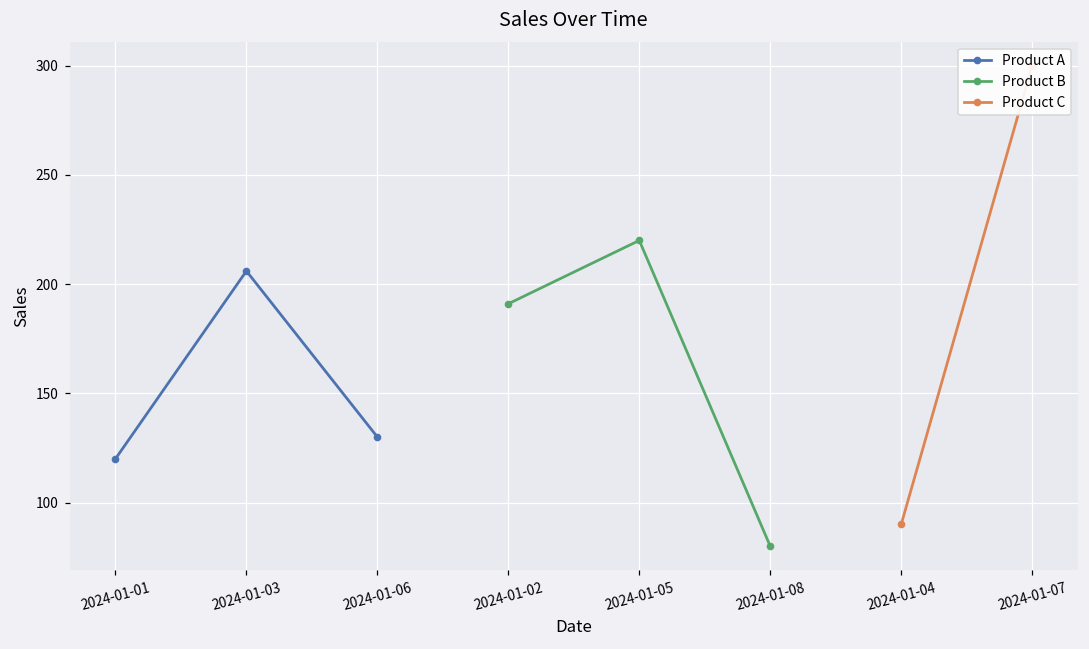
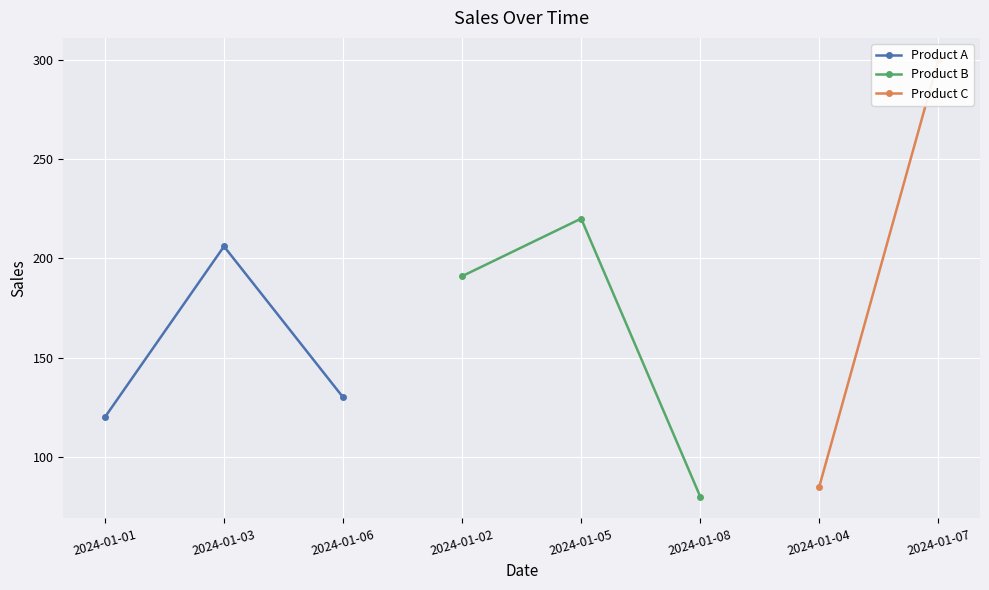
Product C, 2024-01-04: 90 -> 85
